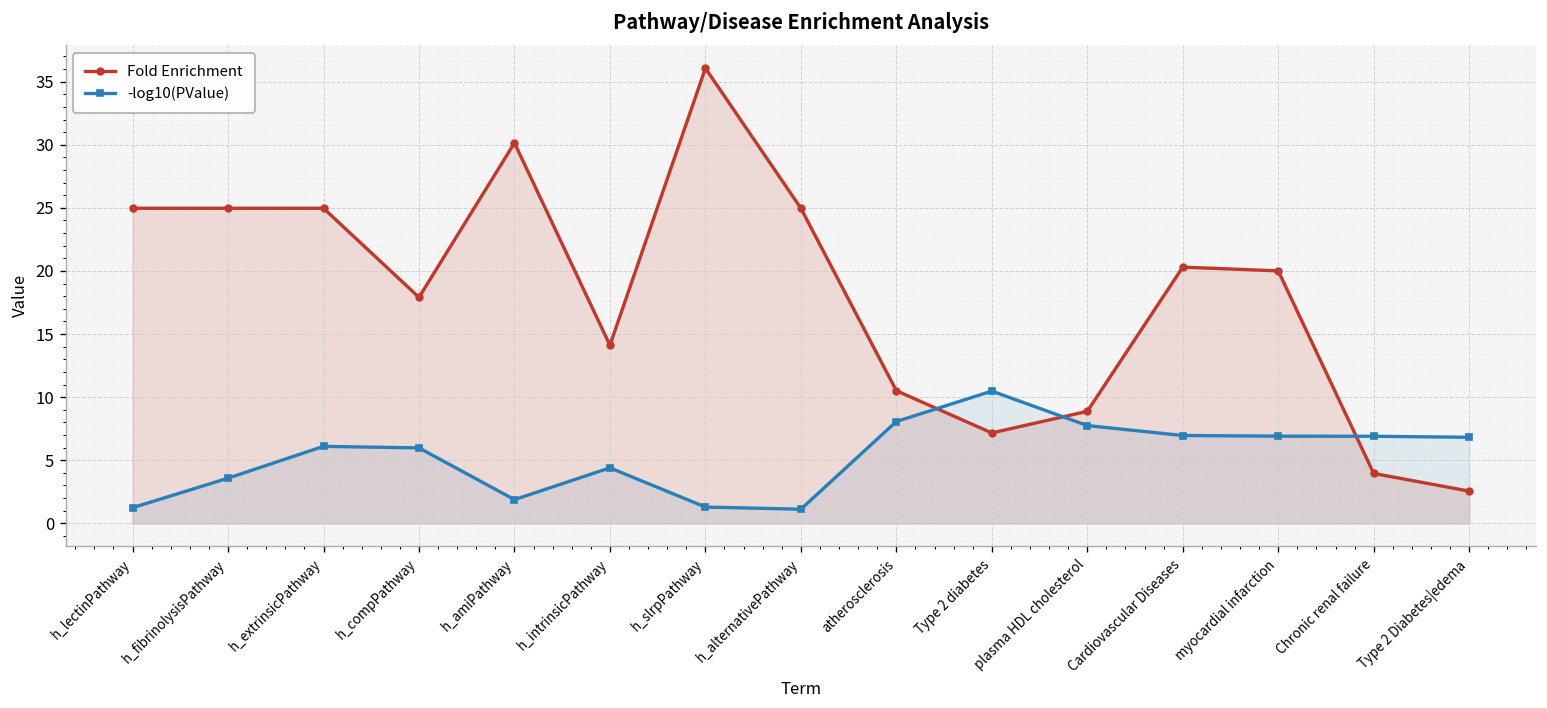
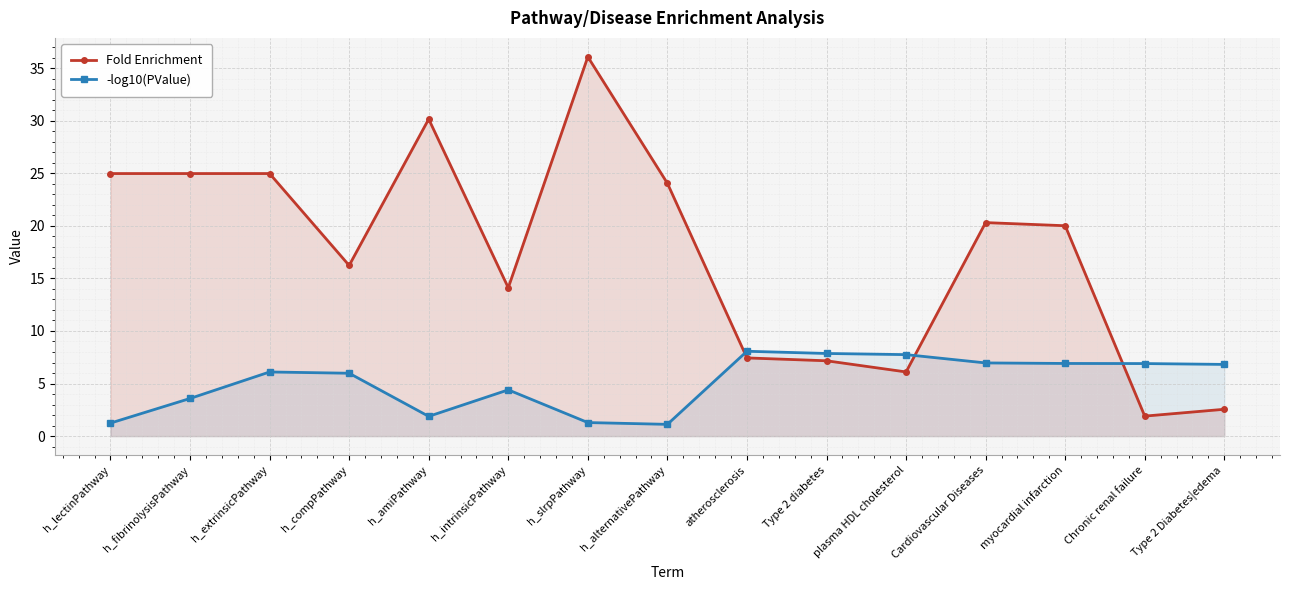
Fold Enrichment, h_compPathway: 17.9 -> 16.2
Fold Enrichment, h_alternativePathway: 25.0 -> 24.0
Fold Enrichment, atherosclerosis: 10.5 -> 7.4
-log10(PValue), Type 2 diabetes: 10.5 -> 7.9
Fold Enrichment, plasma HDL cholesterol: 8.9 -> 6.1
Fold Enrichment, Chronic renal failure: 4.0 -> 1.9
